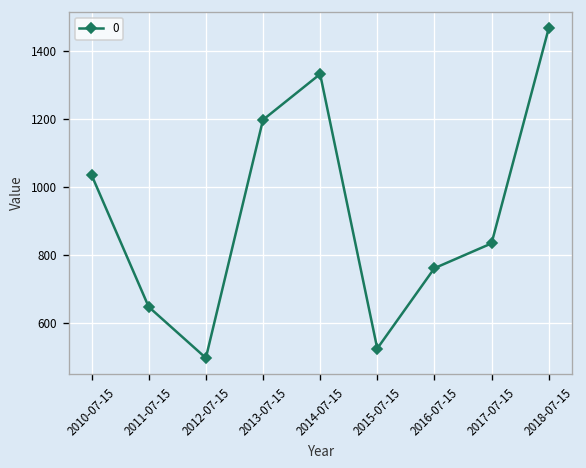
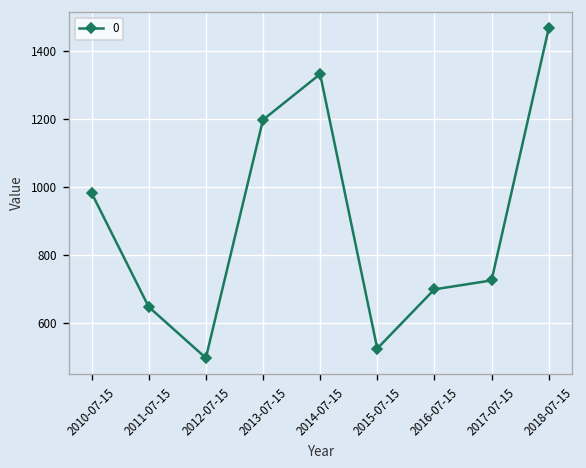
2010-07-15: 1040 -> 980
2016-07-15: 760 -> 700
2017-07-15: 830 -> 720
